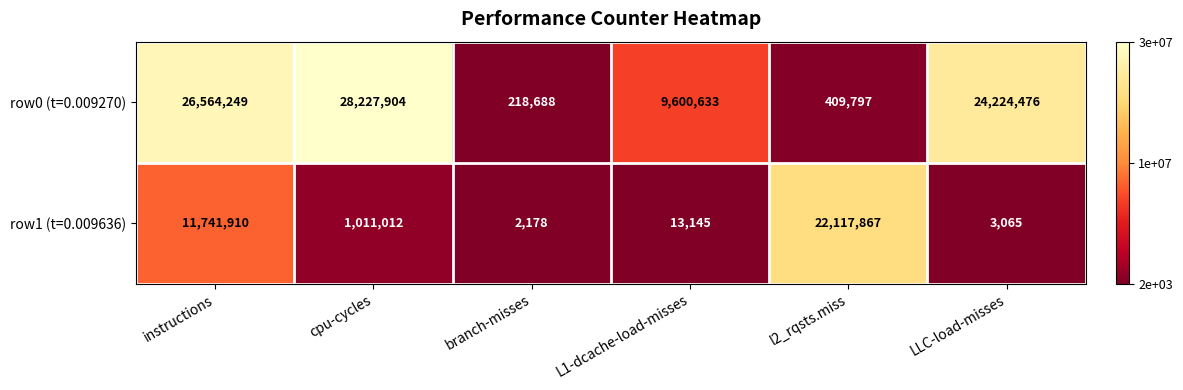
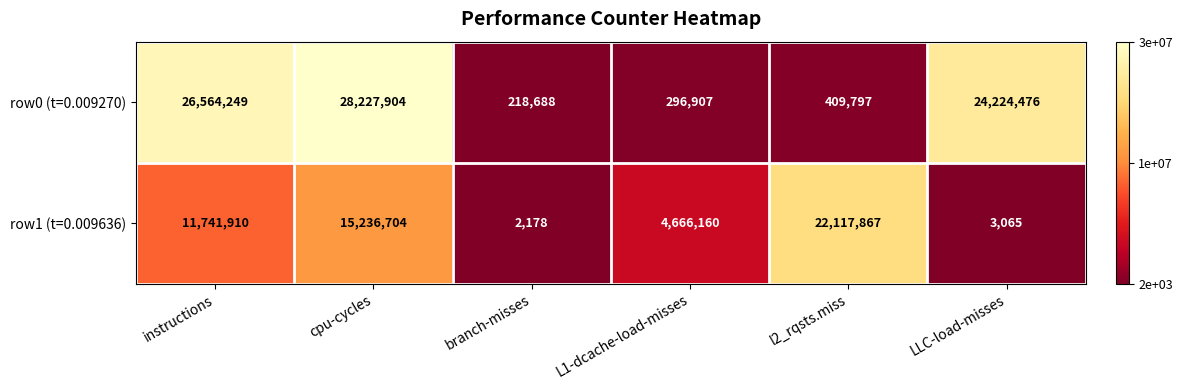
row0 (t=0.009270), L1-dcache-load-misses: 9,600,633 -> 296,907
row1 (t=0.009636), cpu-cycles: 1,011,012 -> 15,236,704
row1 (t=0.009636), L1-dcache-load-misses: 13,145 -> 4,666,160
